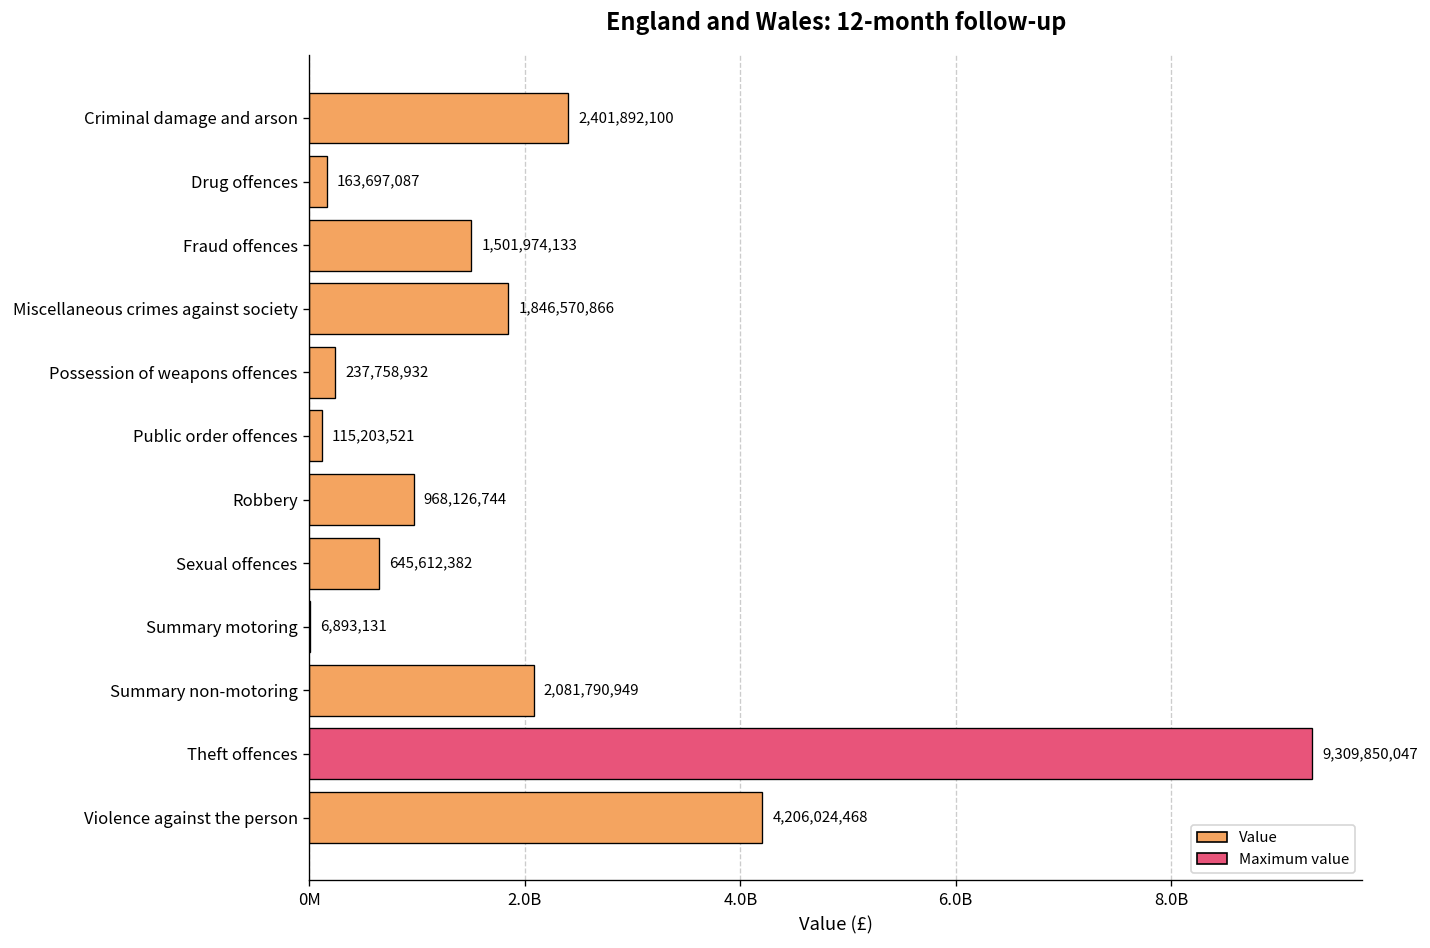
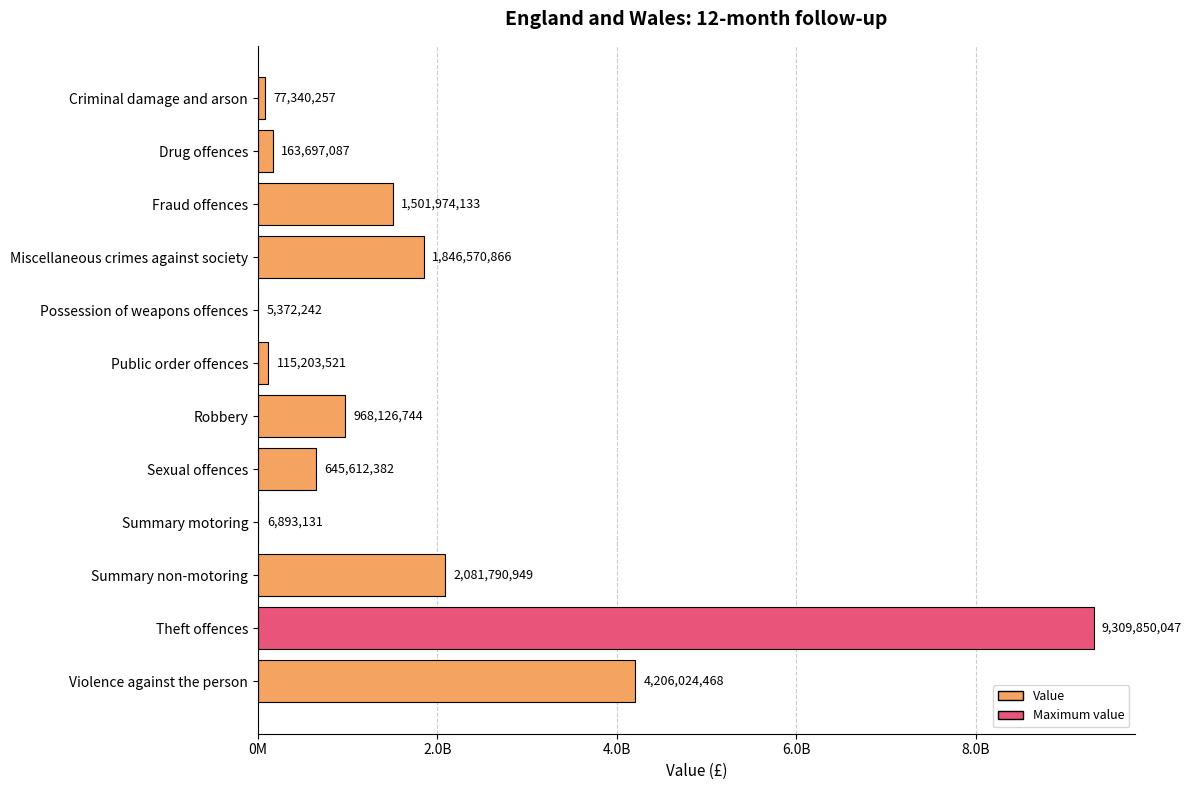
Criminal damage and arson: 2,401,892,100 -> 77,340,257
Possession of weapons offences: 237,758,932 -> 5,372,242
